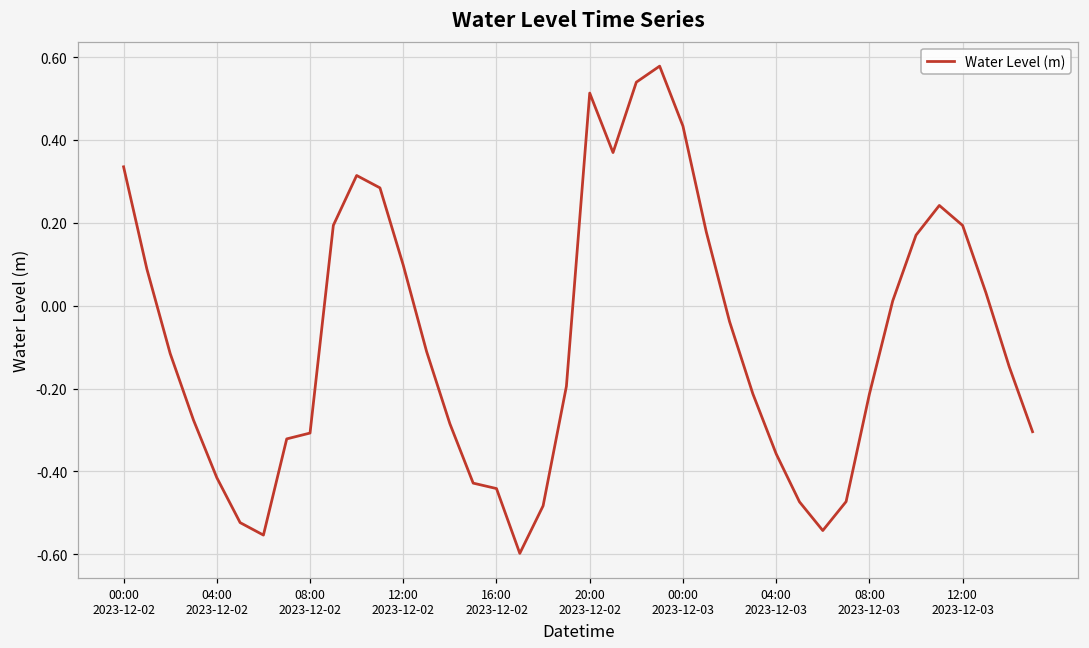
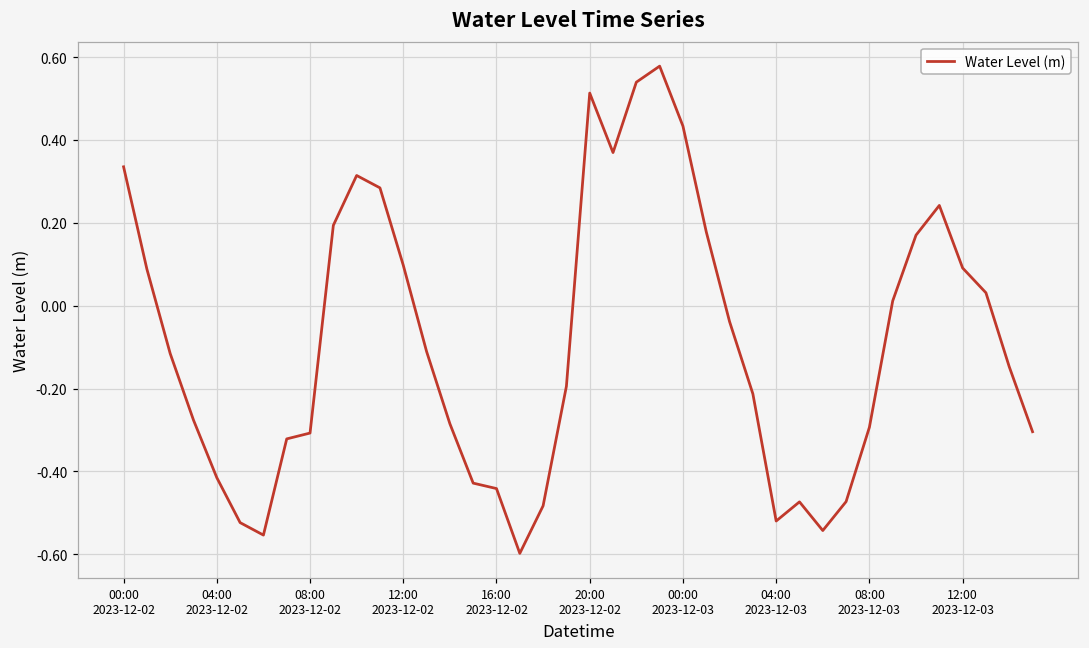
04:00 2023-12-03: -0.36 -> -0.52
08:00 2023-12-03: -0.21 -> -0.29
12:00 2023-12-03: 0.19 -> 0.09
